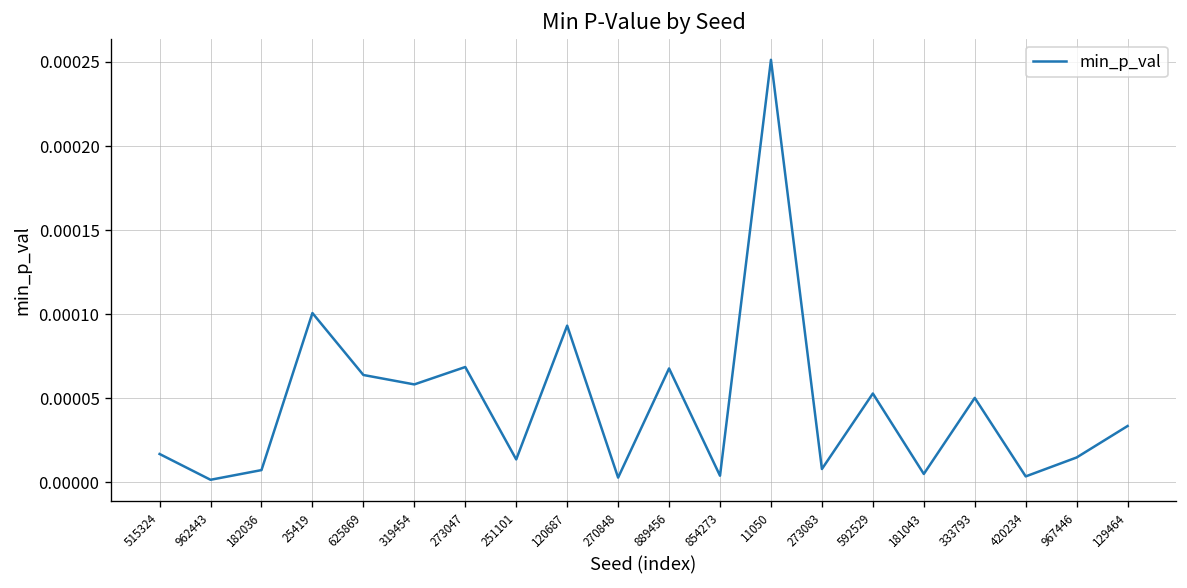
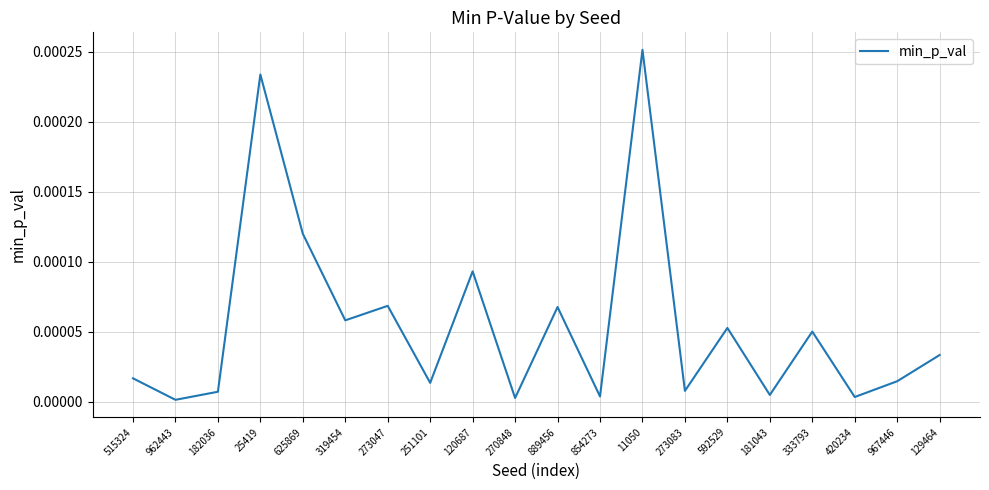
25419: 0.000101 -> 0.000234
625869: 0.000064 -> 0.000120
